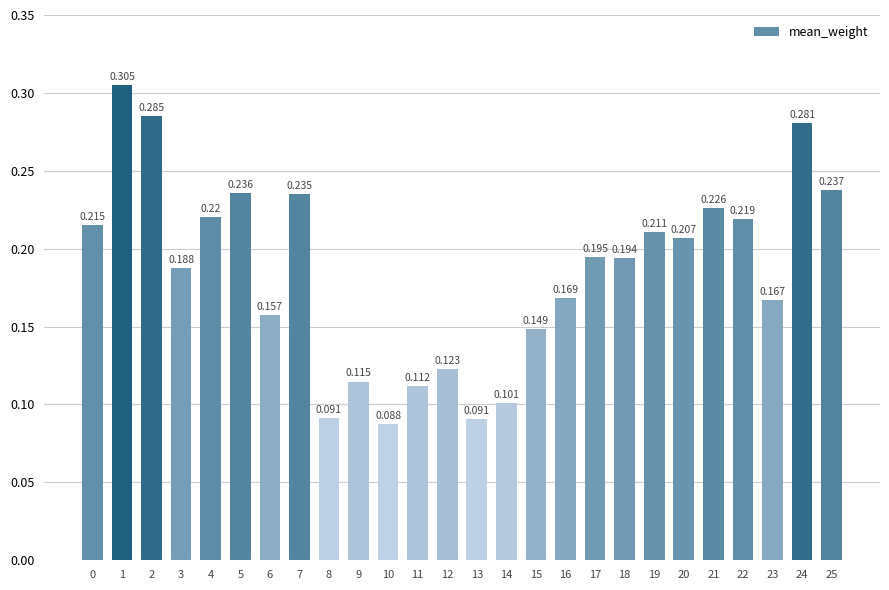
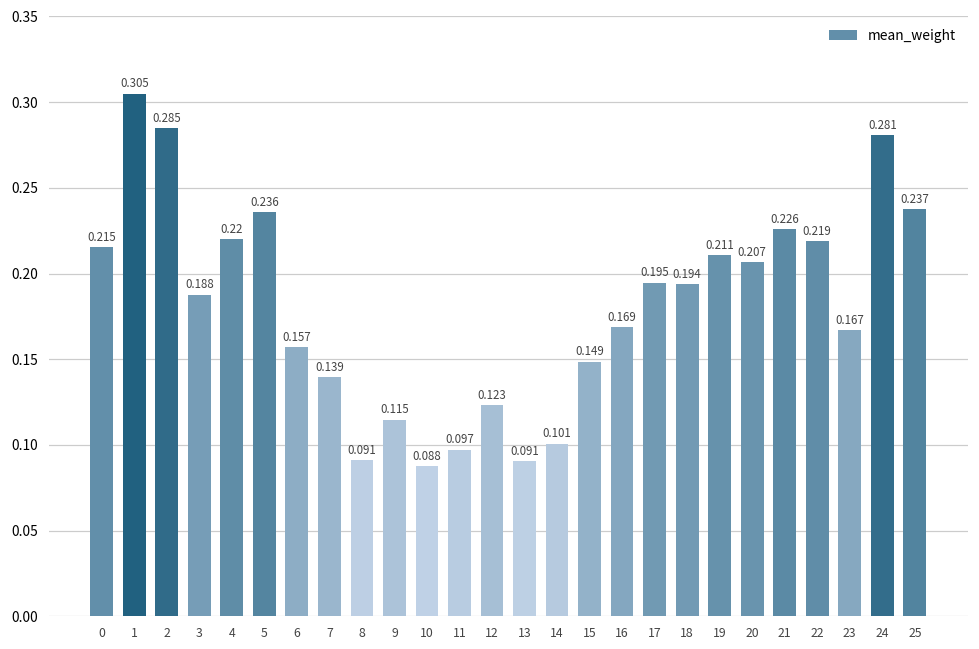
7: 0.235 -> 0.139
11: 0.112 -> 0.097
